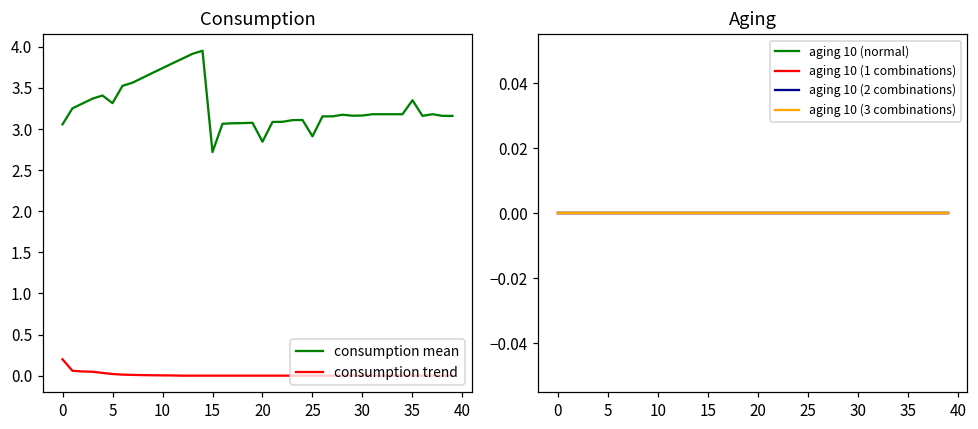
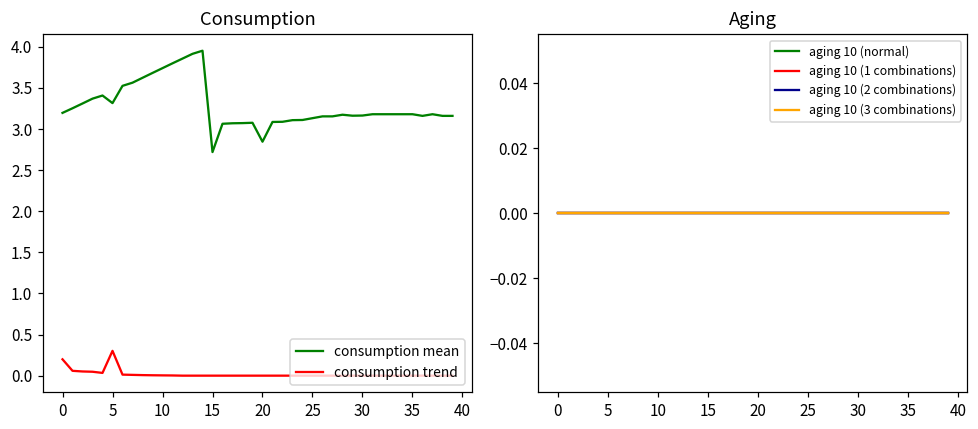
Consumption, consumption mean, 0: 3.1 -> 3.2
Consumption, consumption trend, 5: 0.0 -> 0.3
Consumption, consumption mean, 25: 2.9 -> 3.1
Consumption, consumption mean, 35: 3.4 -> 3.2
